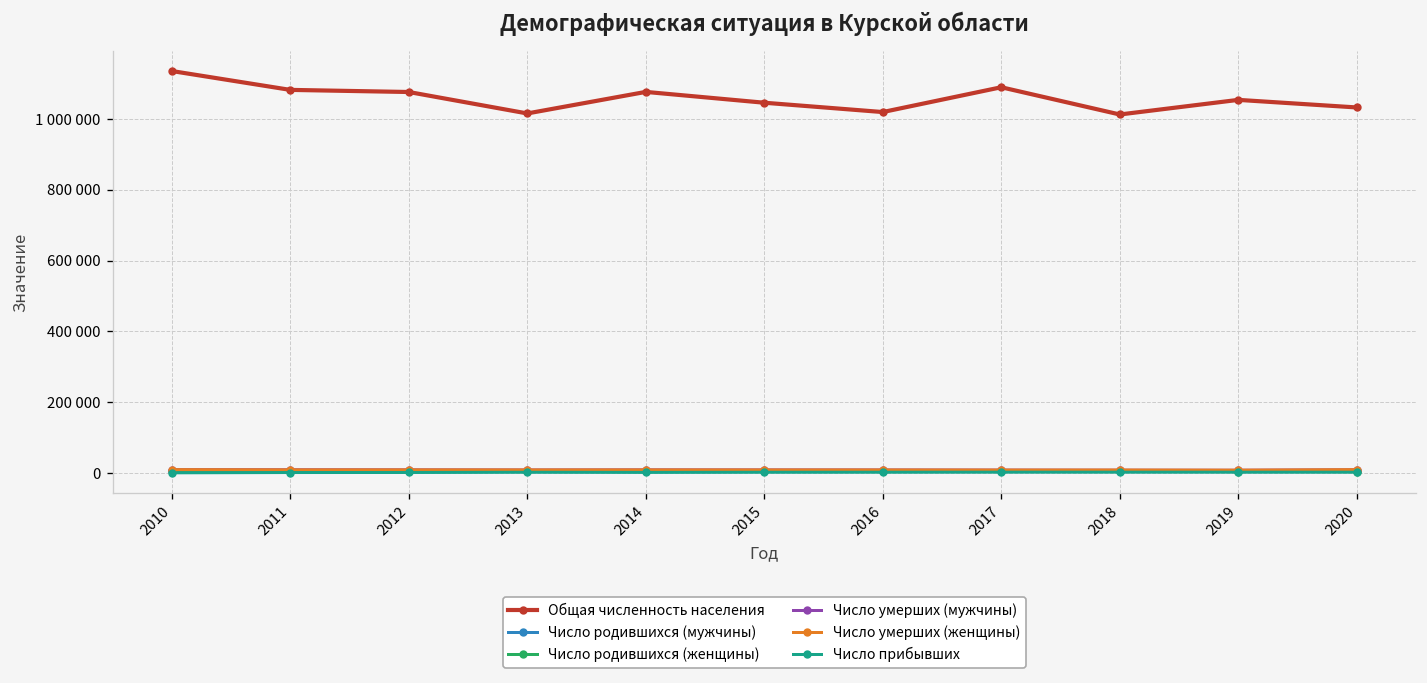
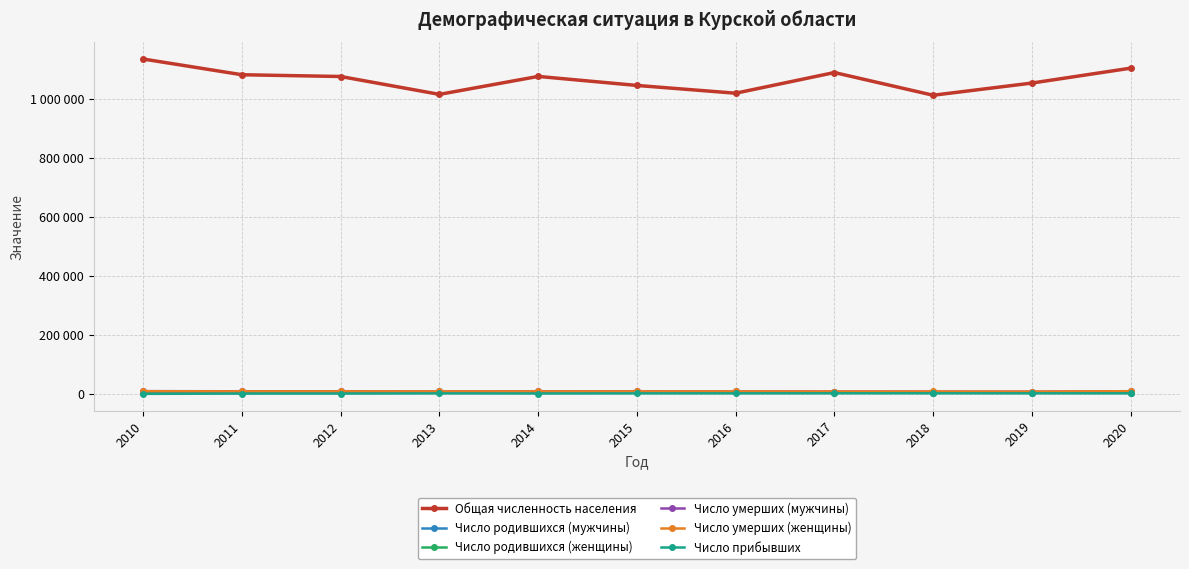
Общая численность населения, 2020: 1030000 -> 1100000
